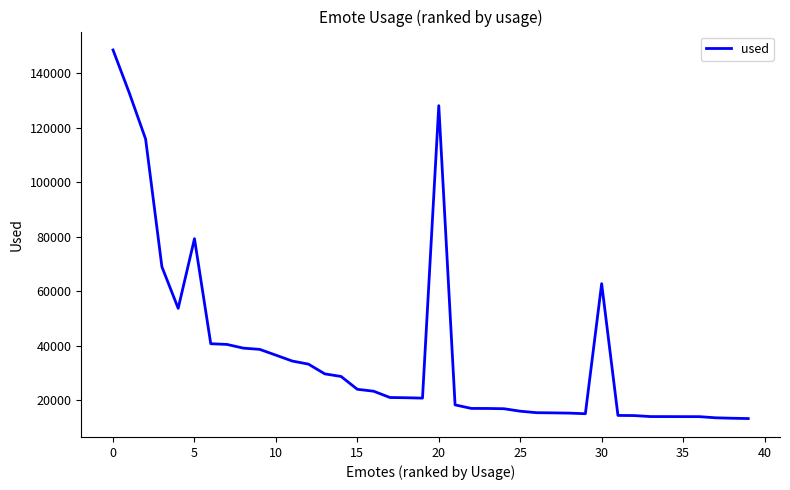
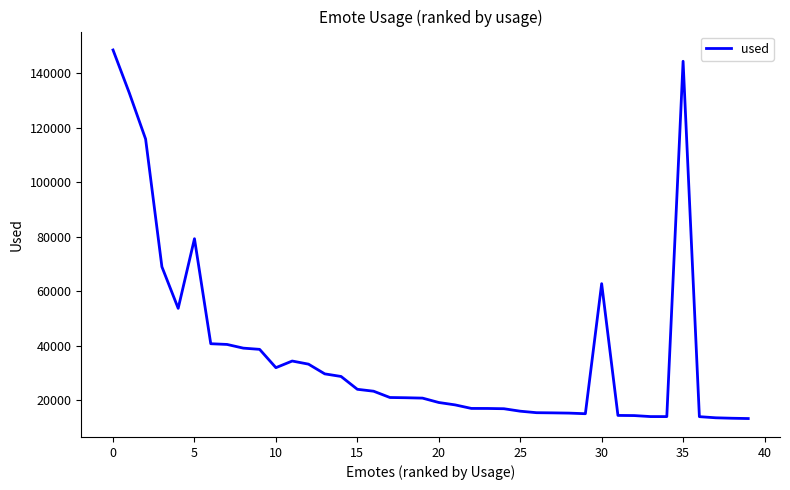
10: 36000 -> 32000
20: 128000 -> 19000
35: 14000 -> 144000
